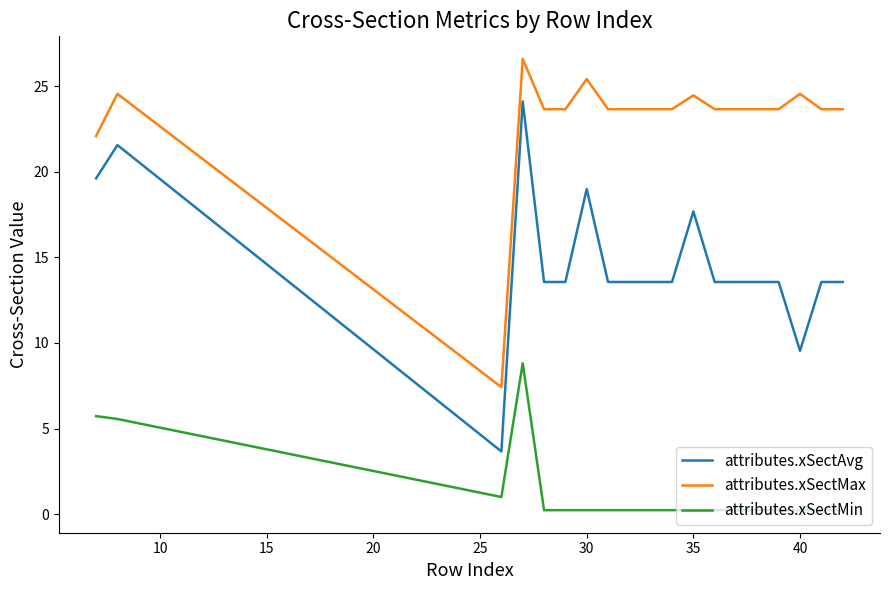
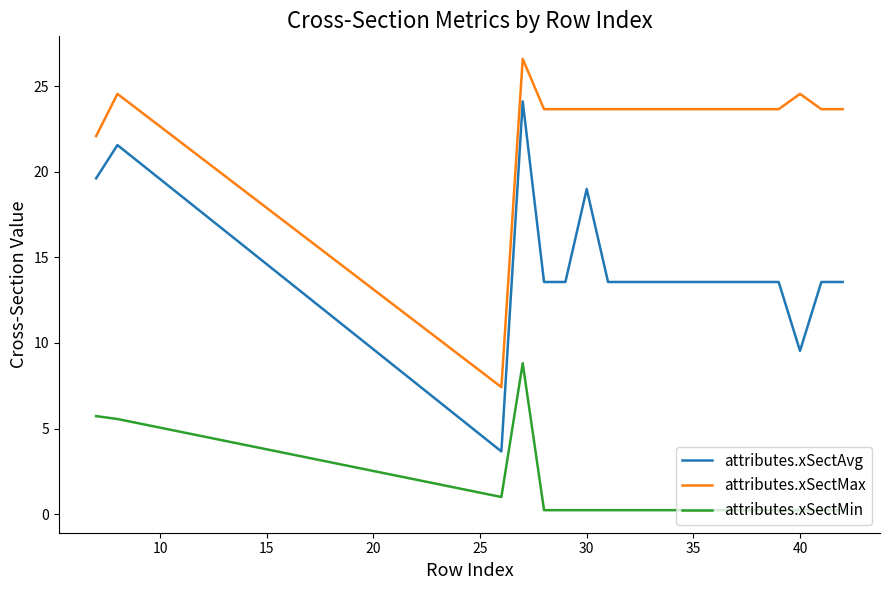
attributes.xSectMax, 30: 25.4 -> 23.7
attributes.xSectAvg, 35: 17.7 -> 13.6
attributes.xSectMax, 35: 24.5 -> 23.7
